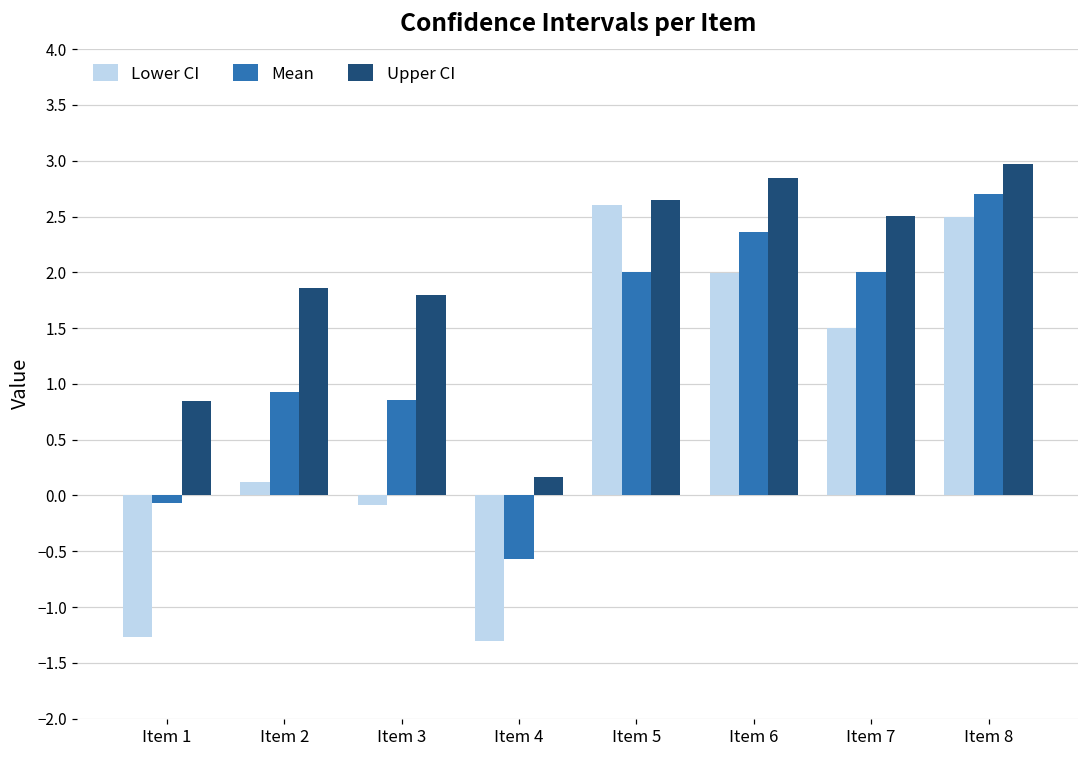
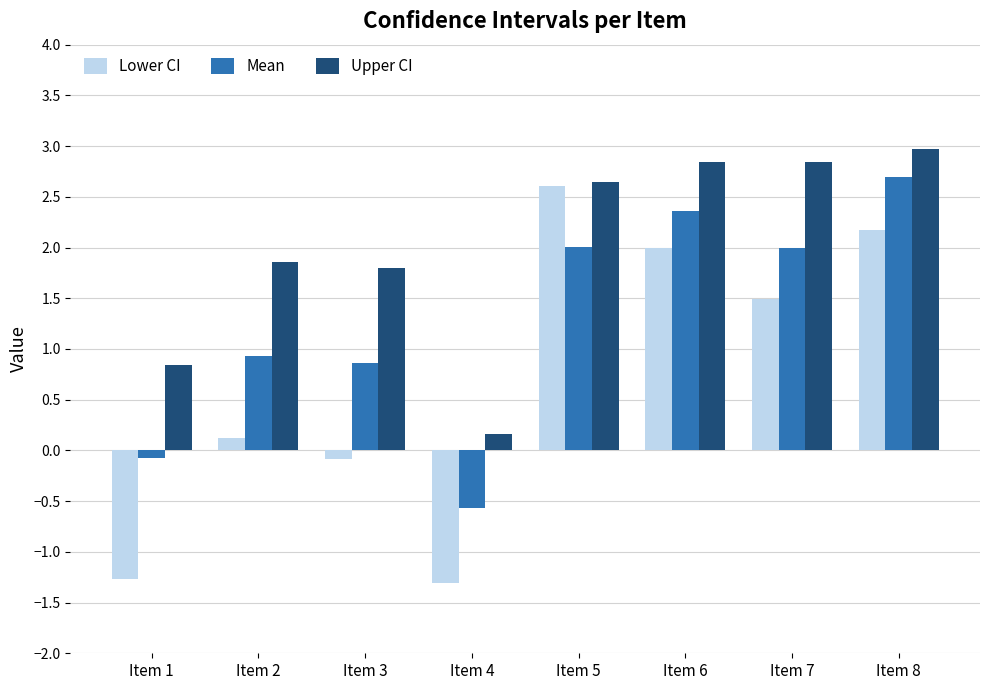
Upper CI, Item 7: 2.50 -> 2.85
Lower CI, Item 8: 2.49 -> 2.18
